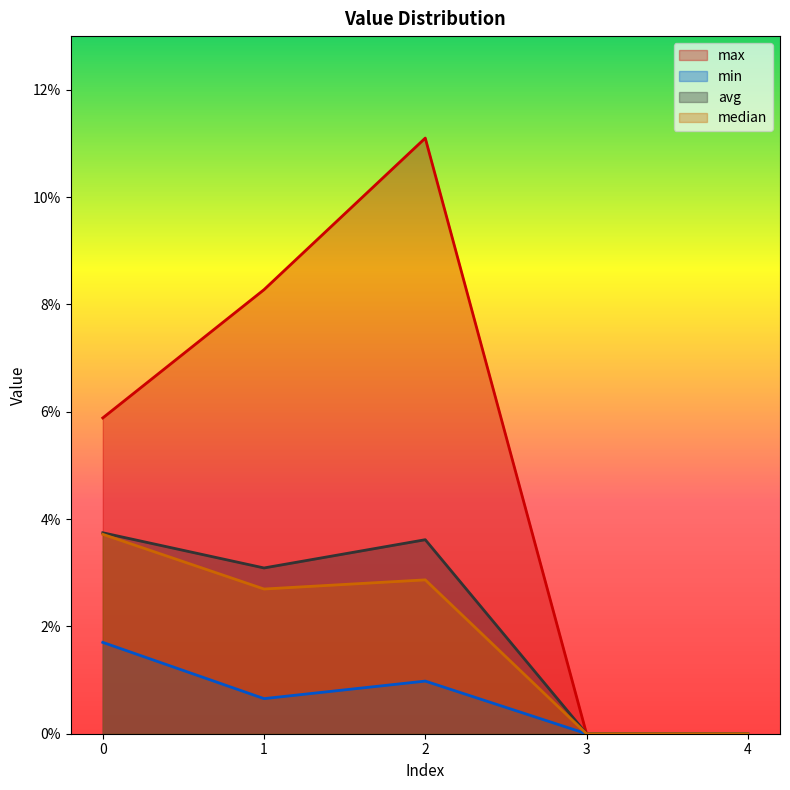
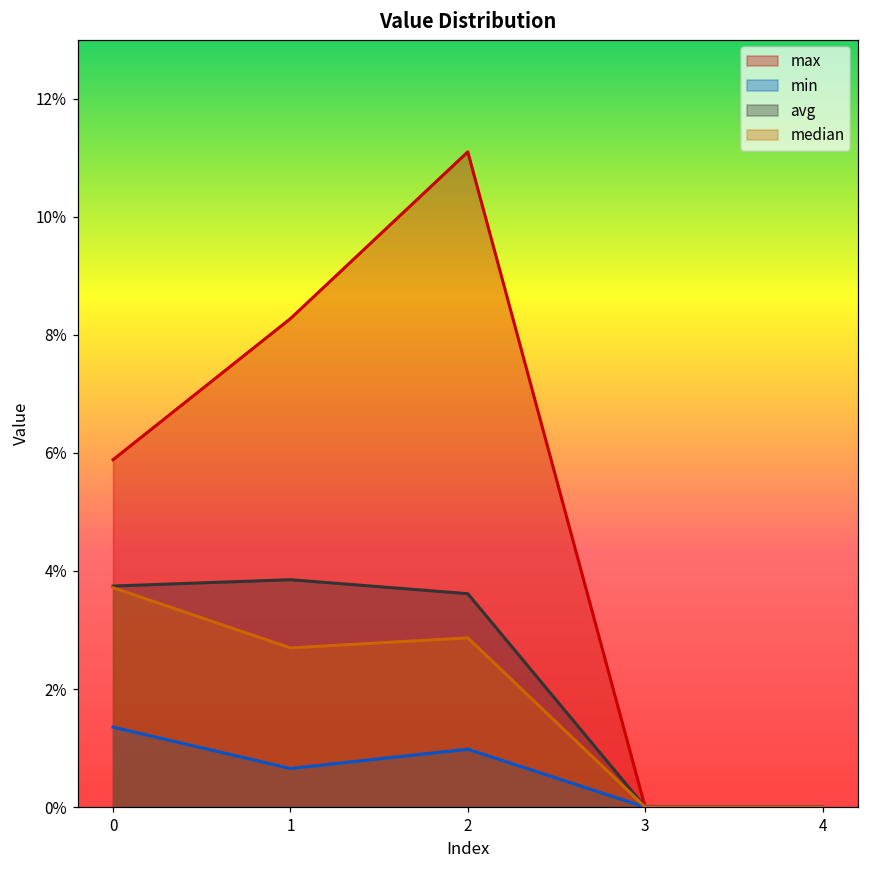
min, 0: 1.7% -> 1.4%
avg, 1: 3.1% -> 3.9%
